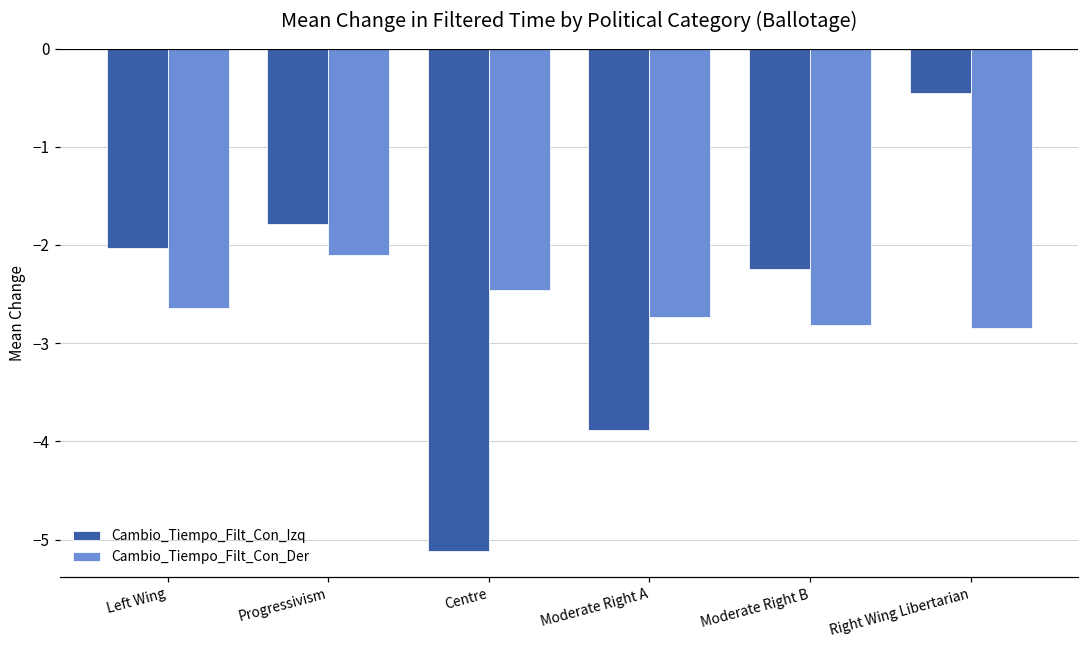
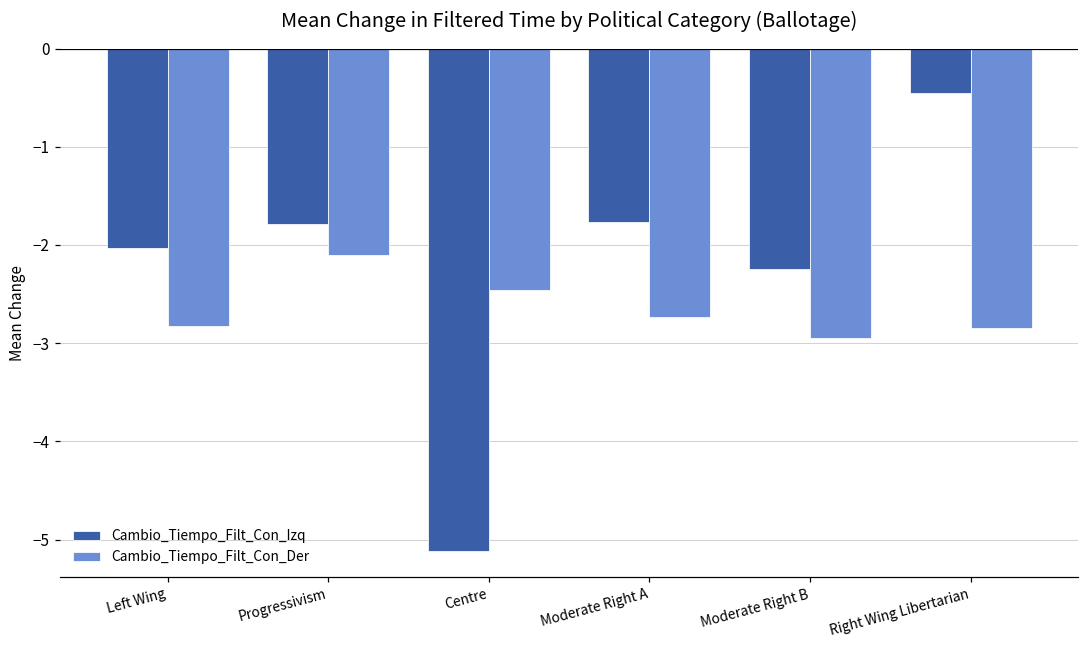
Cambio_Tiempo_Filt_Con_Der, Left Wing: -2.6 -> -2.8
Cambio_Tiempo_Filt_Con_Izq, Moderate Right A: -3.9 -> -1.8
Cambio_Tiempo_Filt_Con_Der, Moderate Right B: -2.8 -> -2.9
